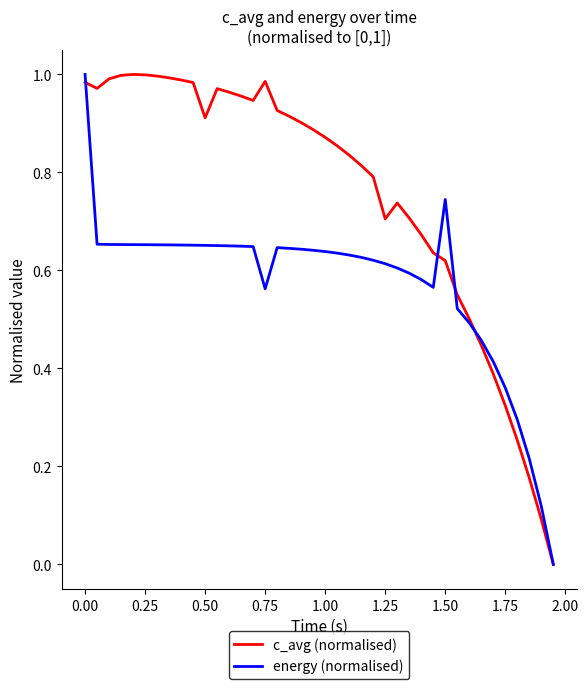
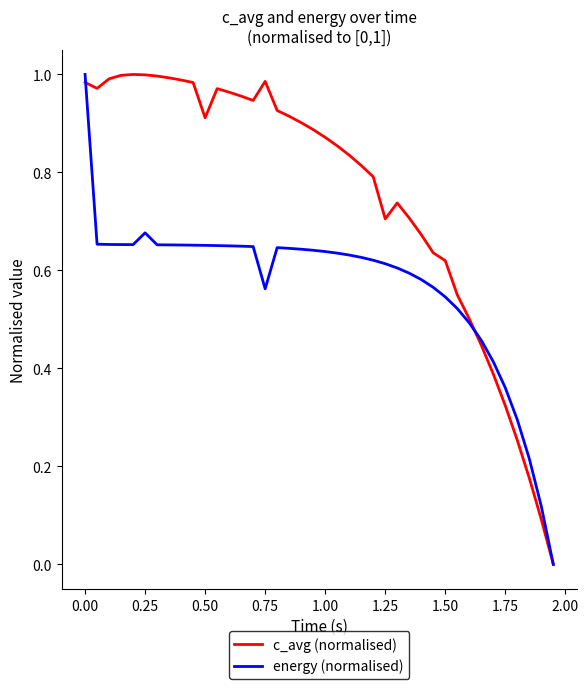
energy (normalised), 0.25: 0.65 -> 0.68
energy (normalised), 1.50: 0.74 -> 0.55
